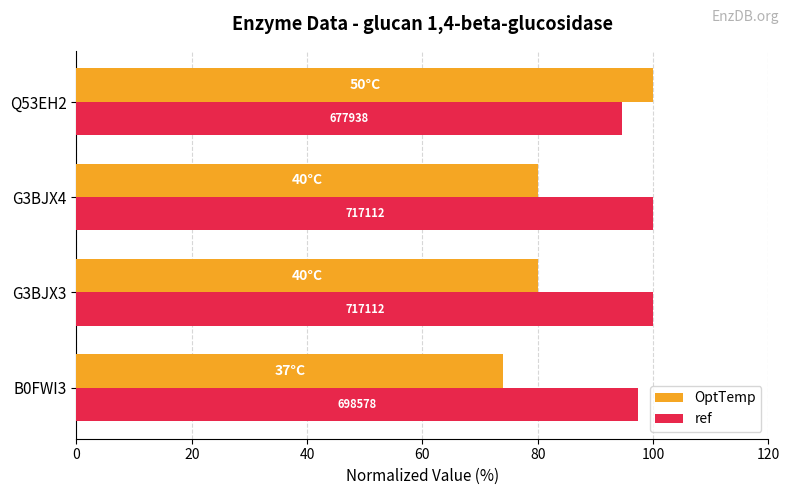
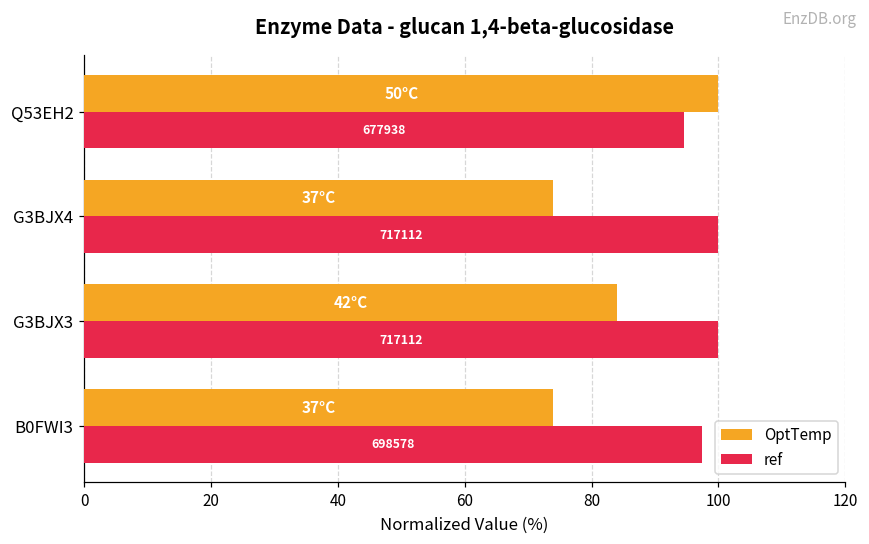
OptTemp, G3BJX4: 40°C -> 37°C
OptTemp, G3BJX3: 40°C -> 42°C
